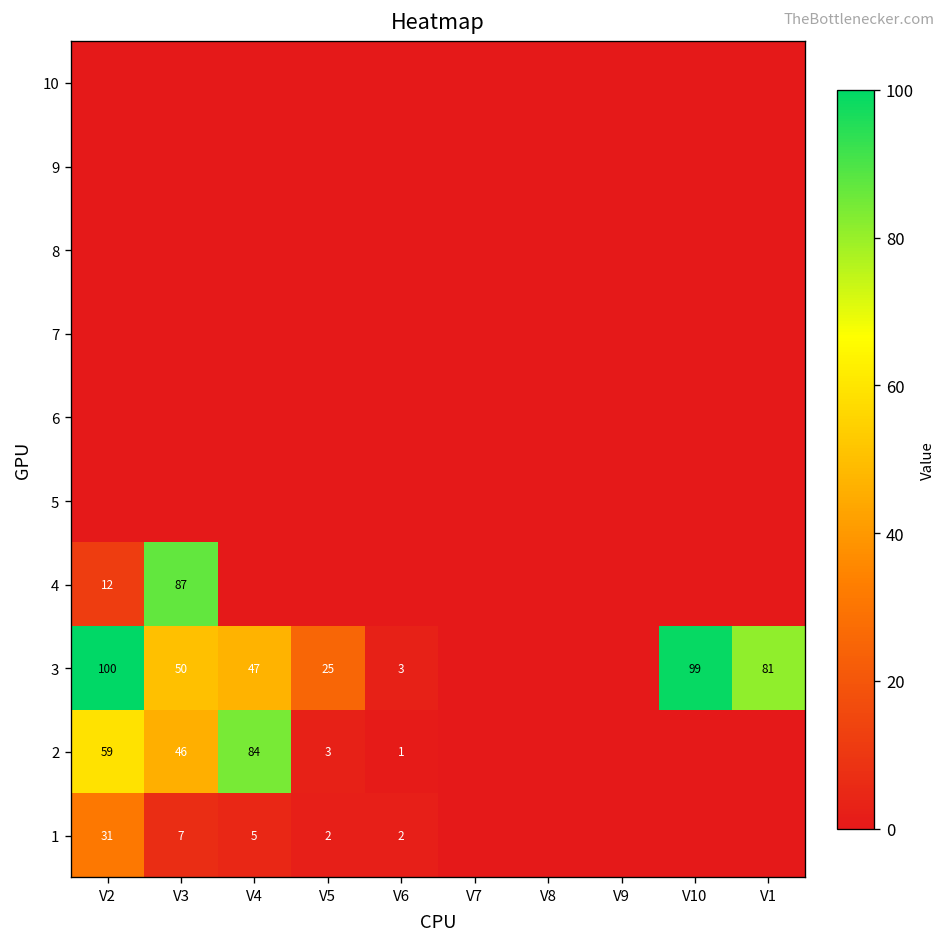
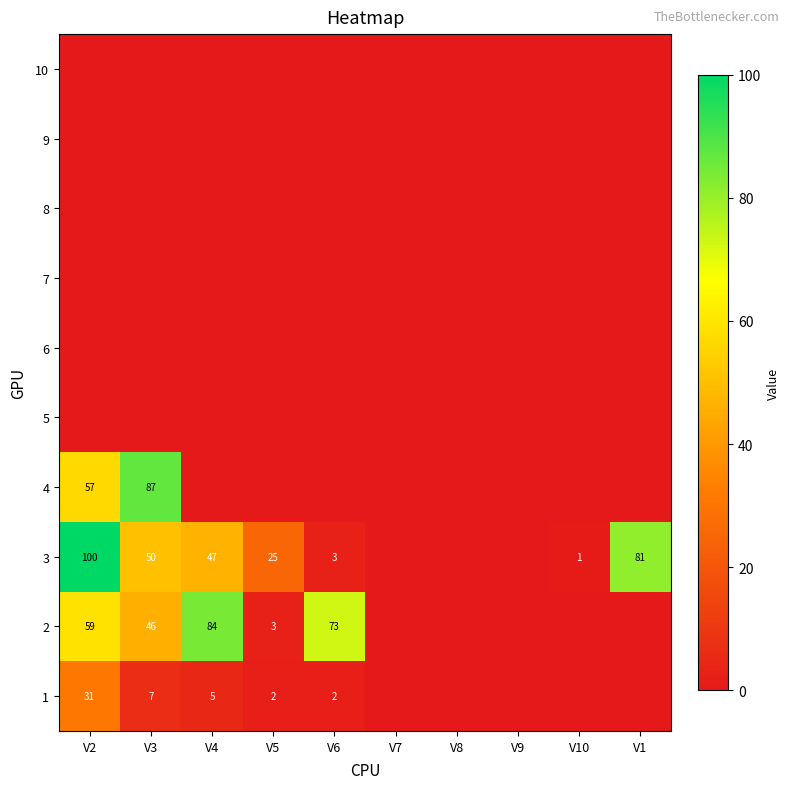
4, V2: 12 -> 57
3, V10: 99 -> 1
2, V6: 1 -> 73
